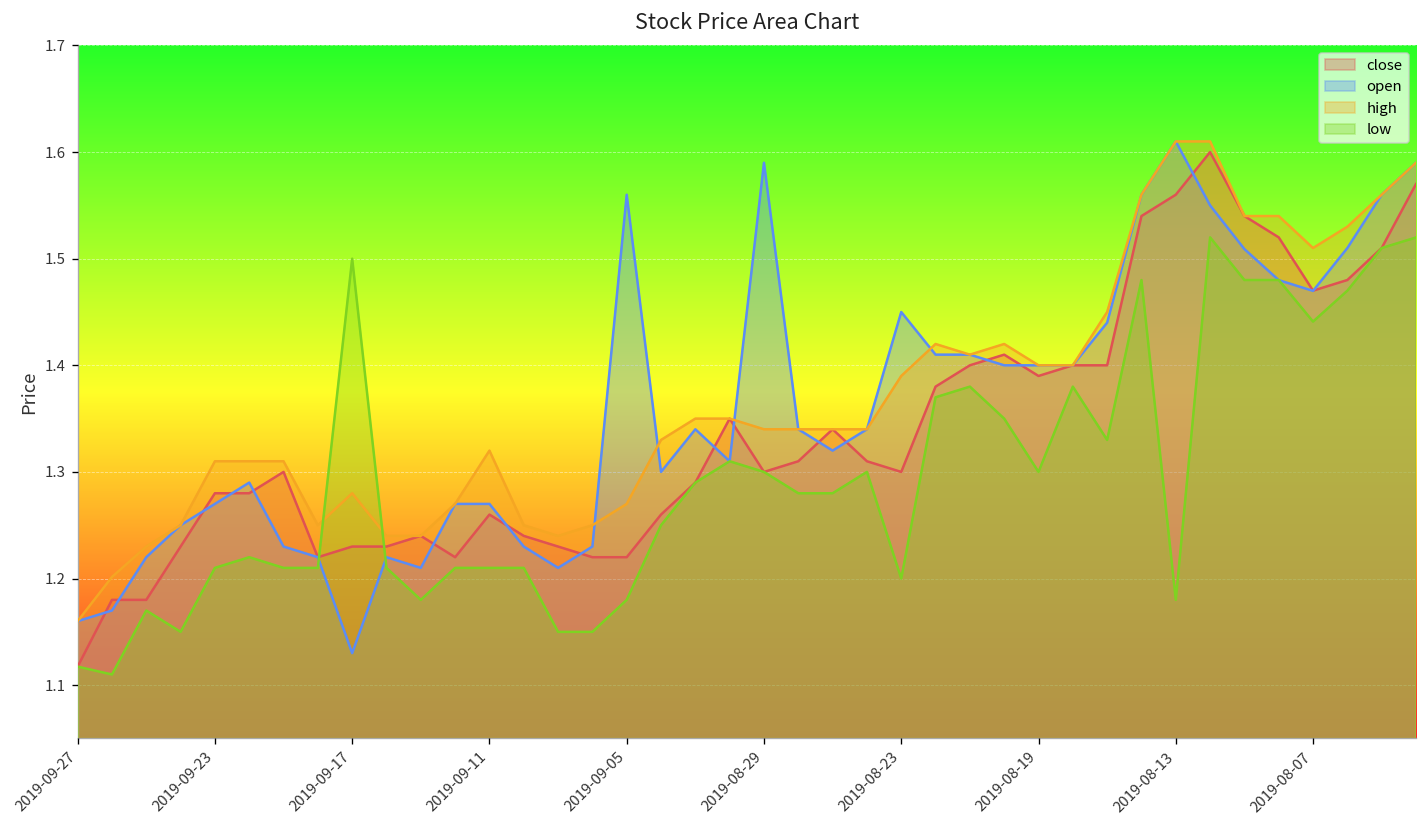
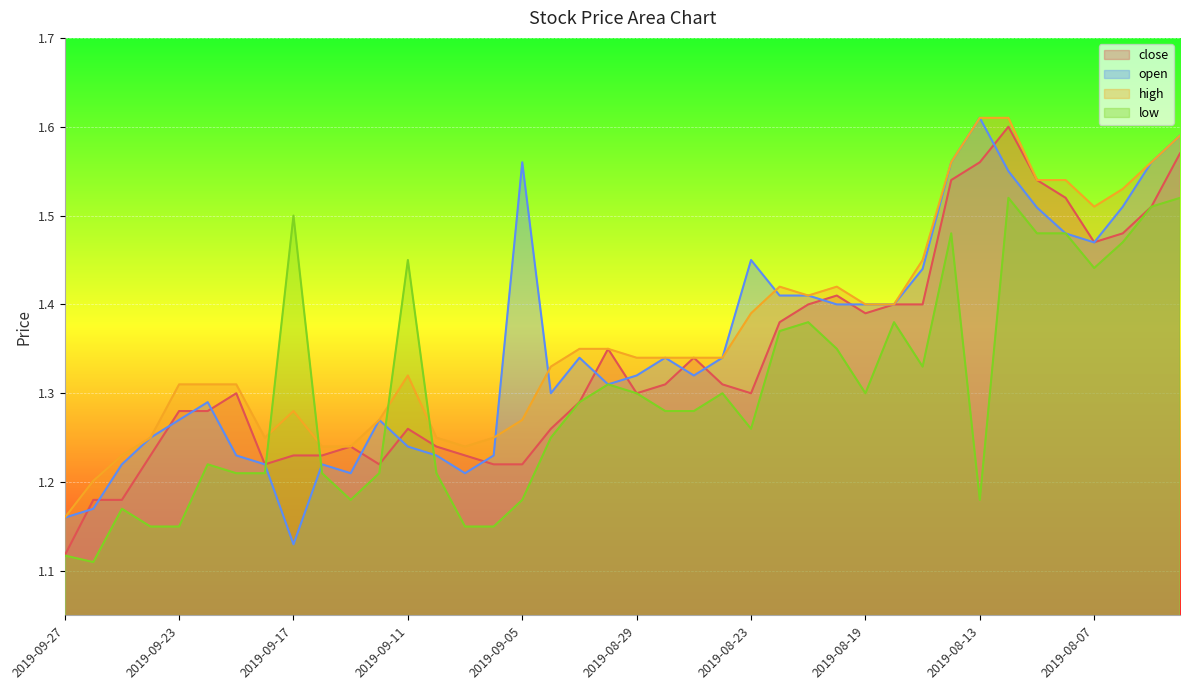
low, 2019-09-23: 1.21 -> 1.15
open, 2019-09-11: 1.27 -> 1.24
low, 2019-09-11: 1.21 -> 1.45
open, 2019-08-29: 1.59 -> 1.32
low, 2019-08-23: 1.20 -> 1.26
